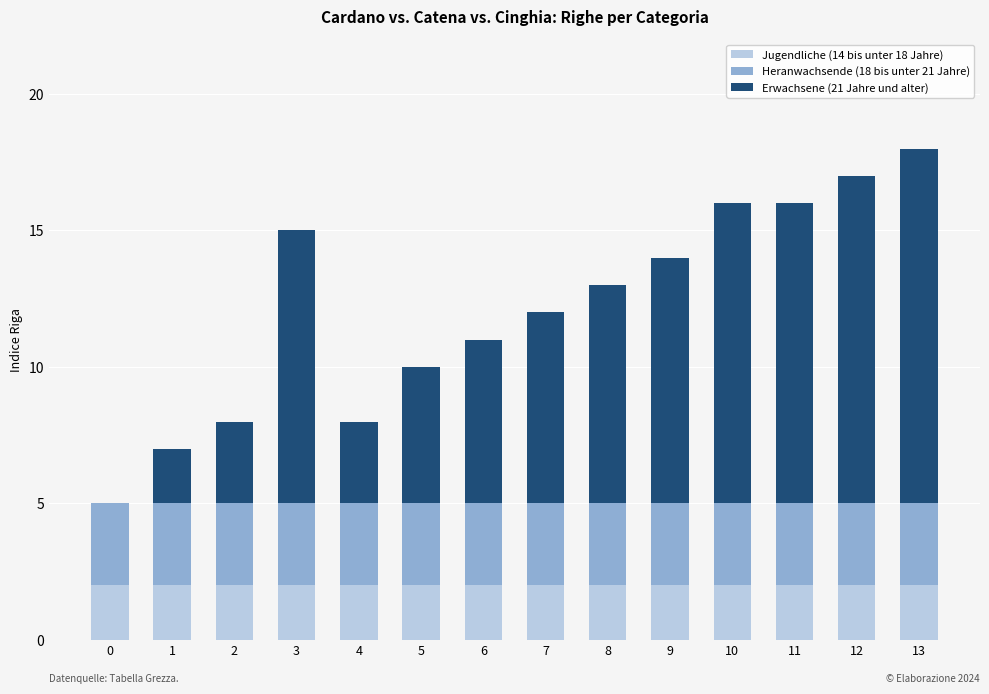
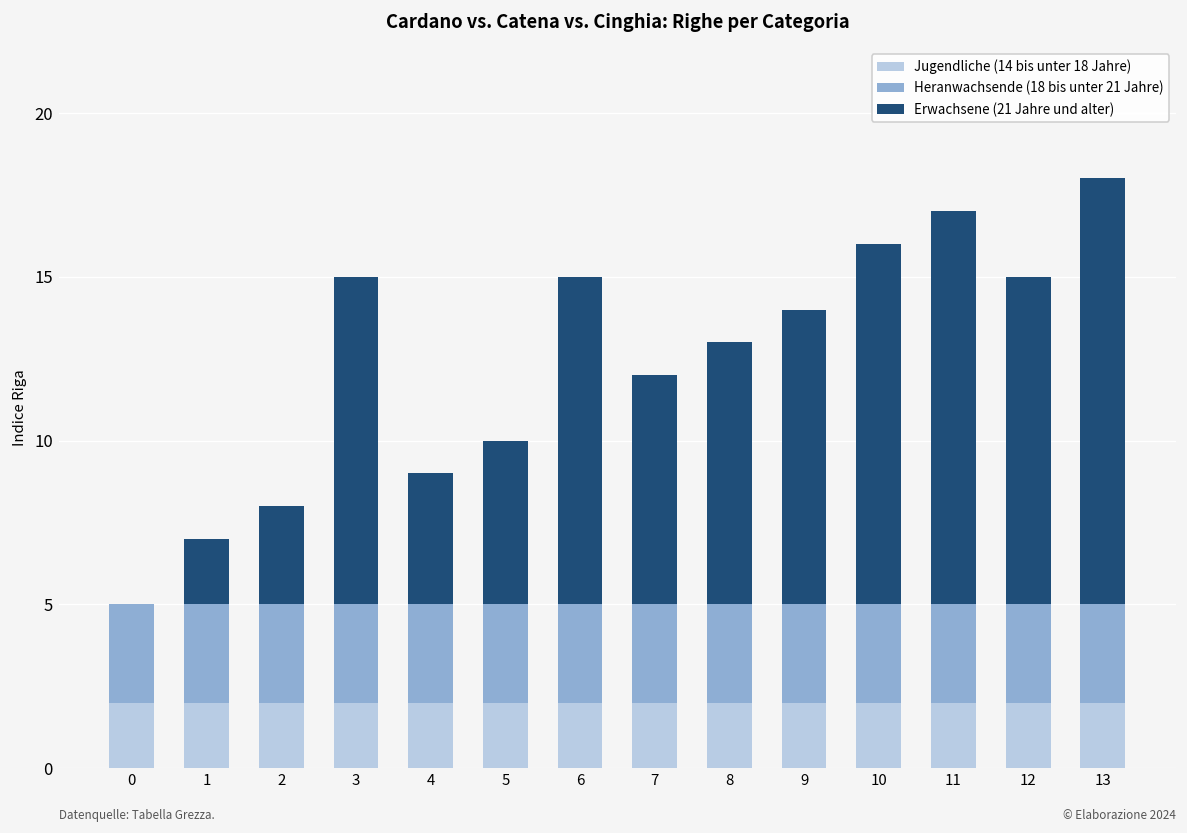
Erwachsene (21 Jahre und alter), 4: 3 -> 4
Erwachsene (21 Jahre und alter), 6: 6 -> 10
Erwachsene (21 Jahre und alter), 11: 11 -> 12
Erwachsene (21 Jahre und alter), 12: 12 -> 10
